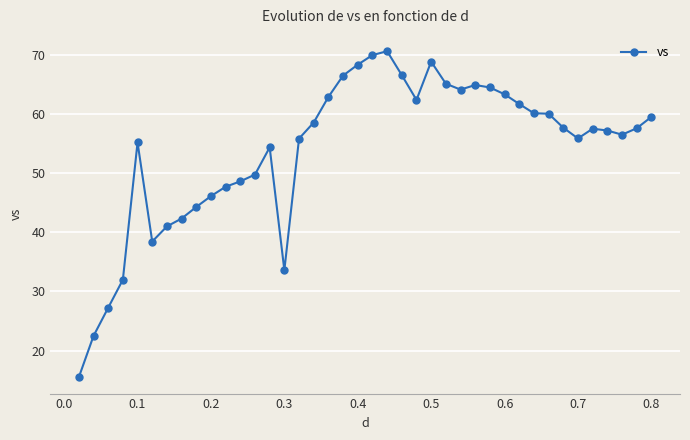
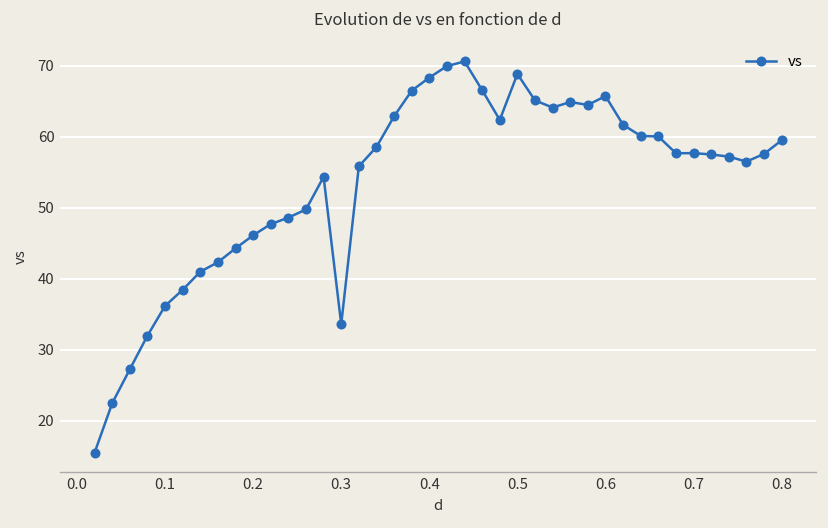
0.1: 55 -> 36
0.6: 63 -> 66
0.7: 56 -> 58
